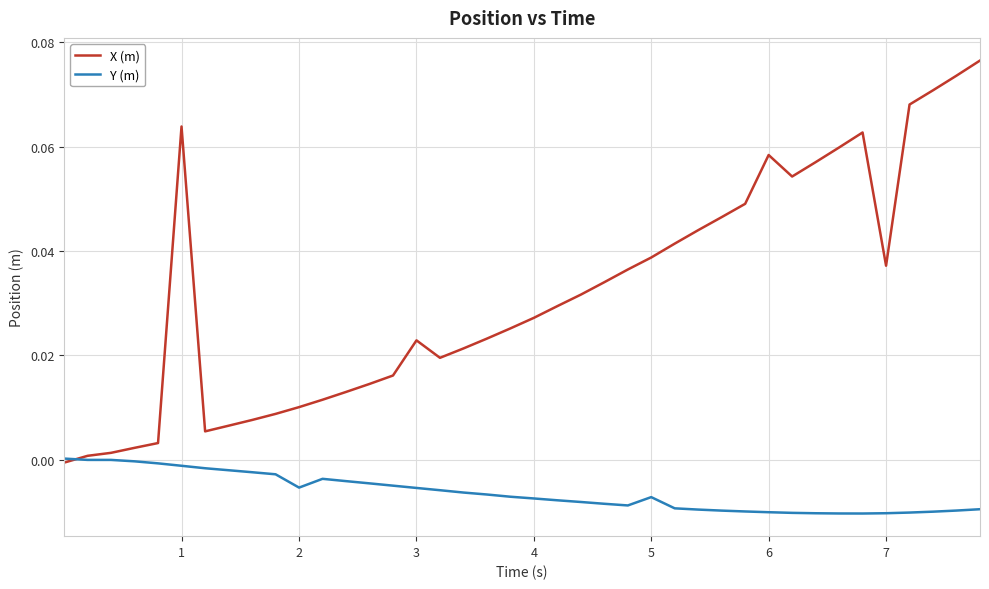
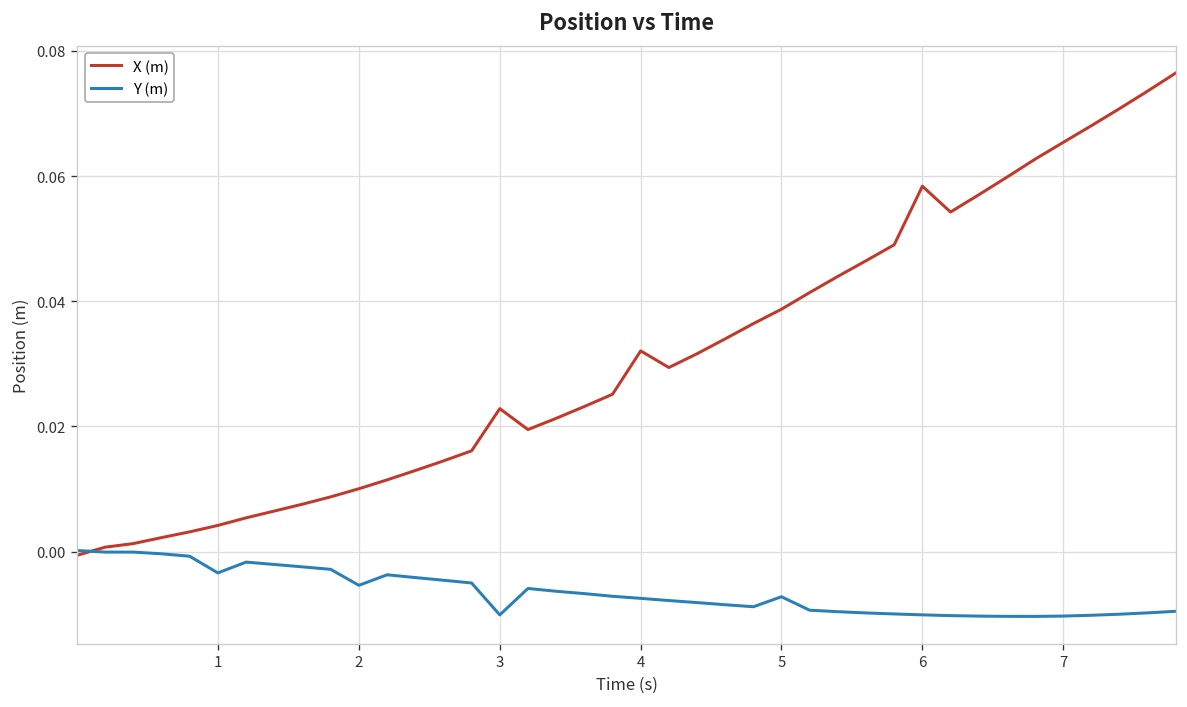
X (m), 1: 0.064 -> 0.004
Y (m), 1: -0.001 -> -0.003
Y (m), 3: -0.005 -> -0.010
X (m), 4: 0.027 -> 0.032
X (m), 7: 0.037 -> 0.065
